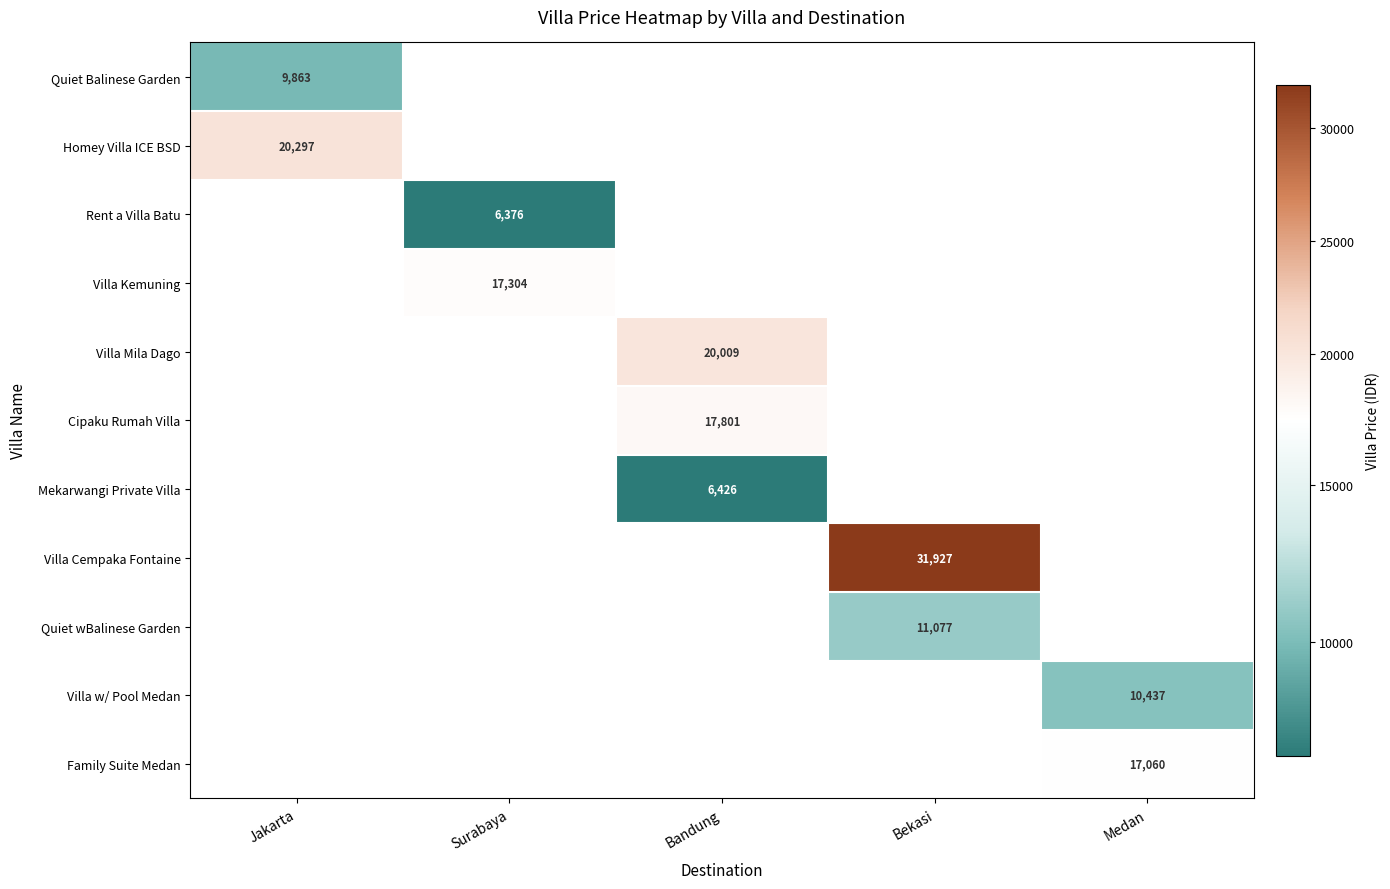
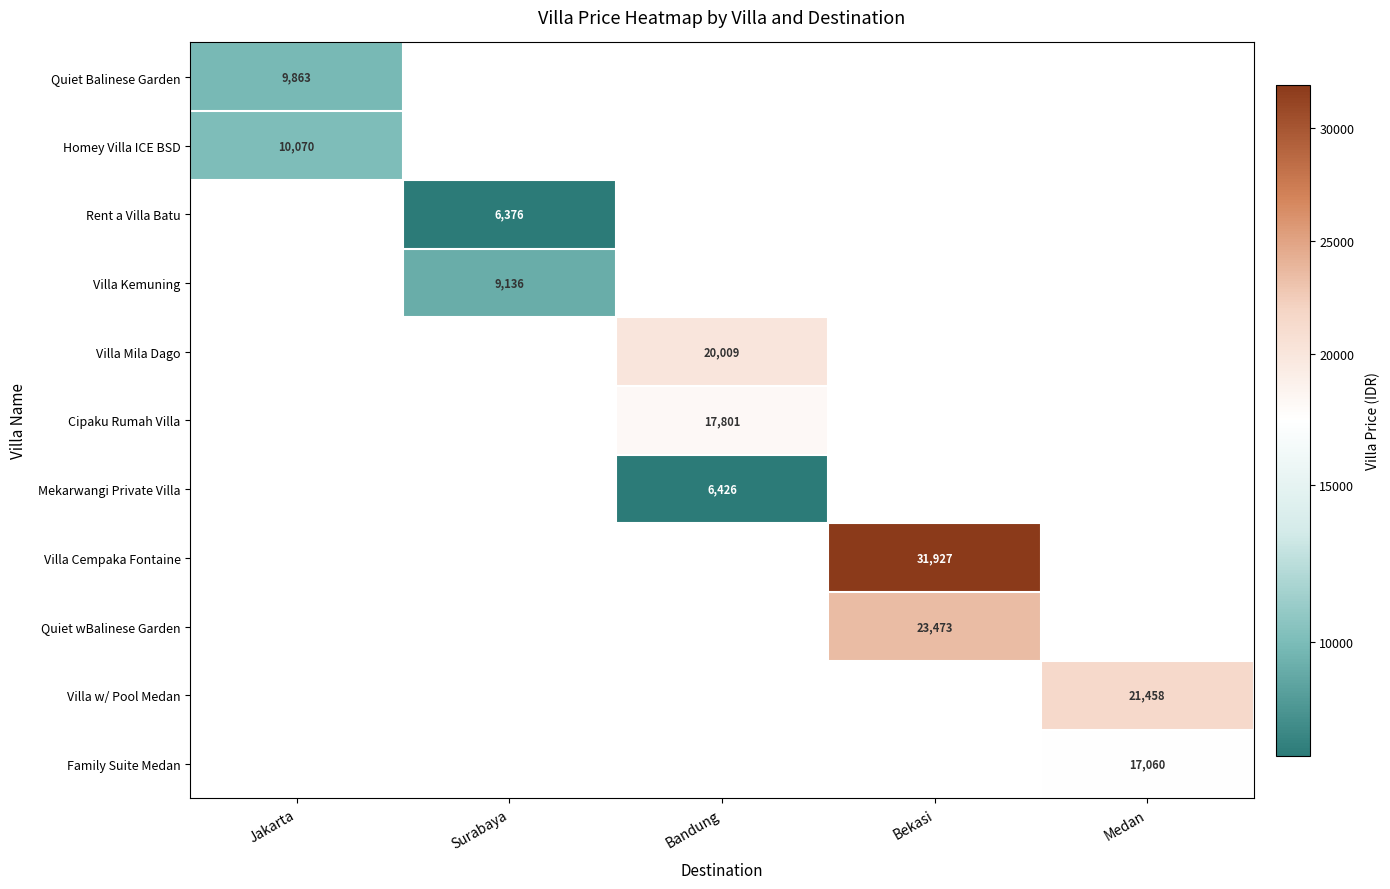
Homey Villa ICE BSD, Jakarta: 20,297 -> 10,070
Villa Kemuning, Surabaya: 17,304 -> 9,136
Quiet wBalinese Garden, Bekasi: 11,077 -> 23,473
Villa w/ Pool Medan, Medan: 10,437 -> 21,458
